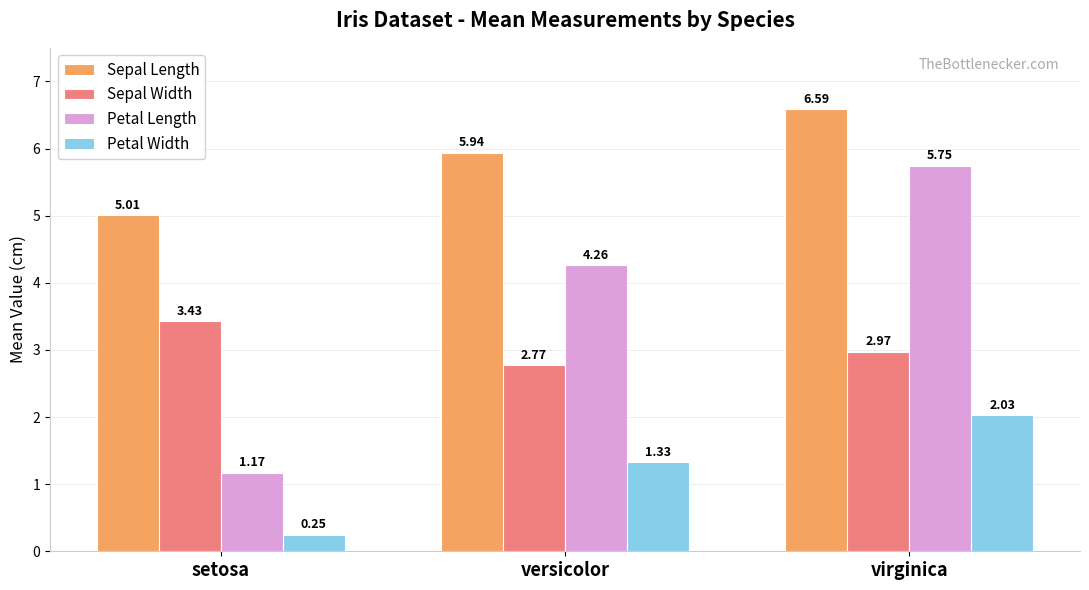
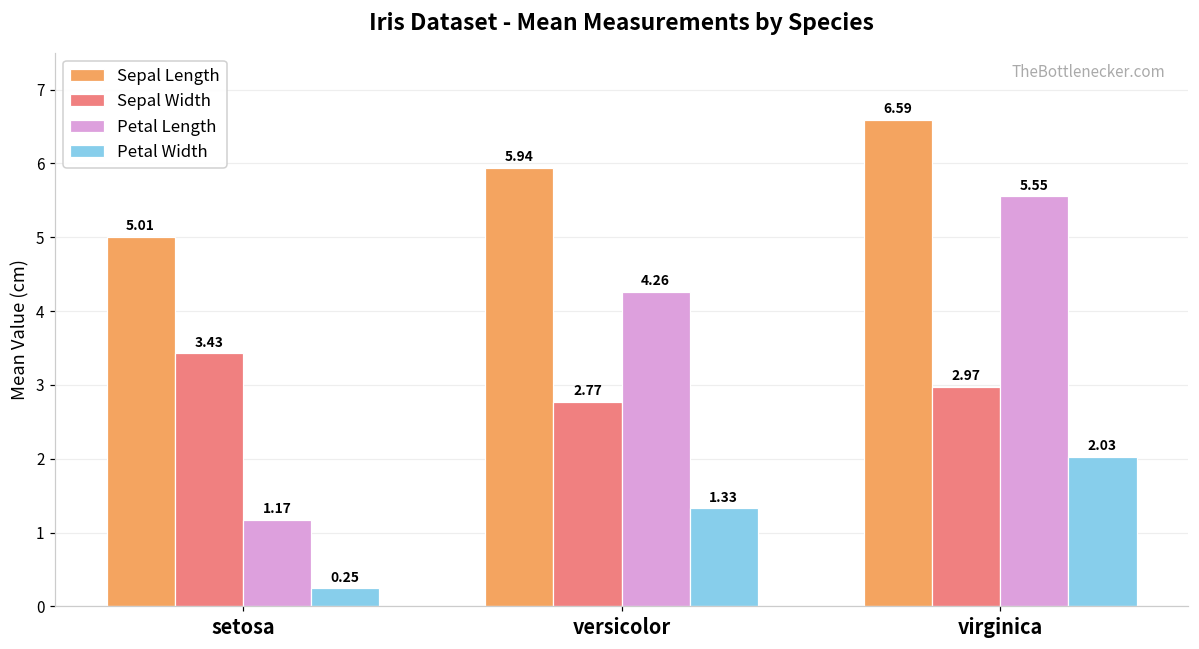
Petal Length, virginica: 5.75 -> 5.55
